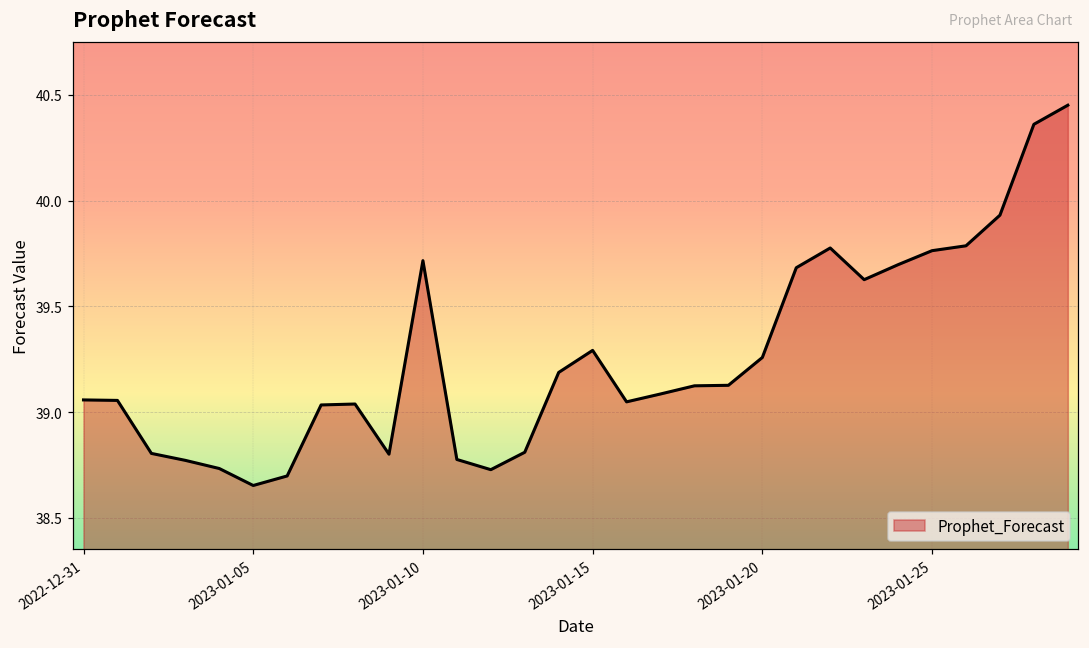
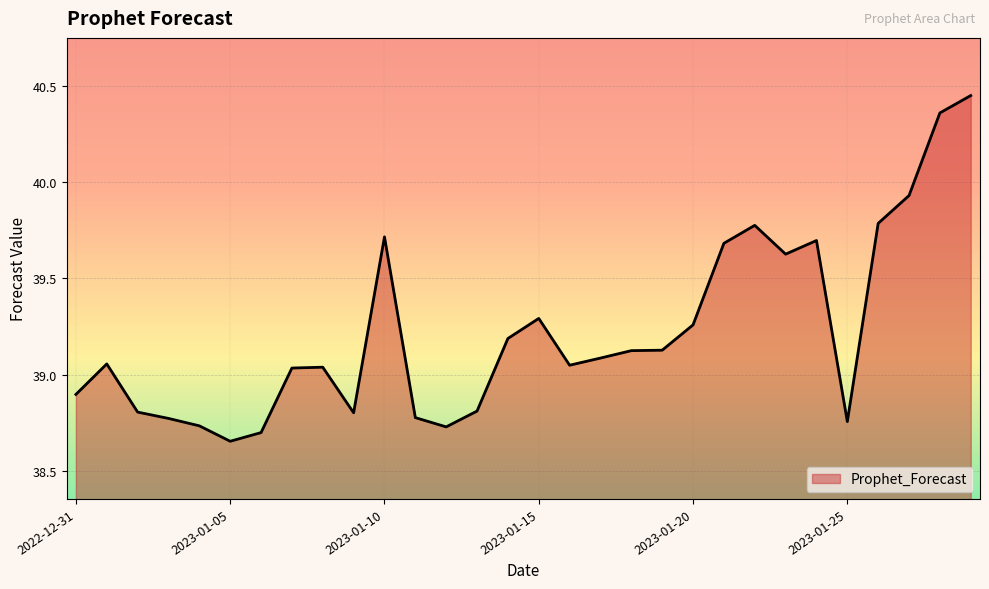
2022-12-31: 39.06 -> 38.90
2023-01-25: 39.76 -> 38.76
